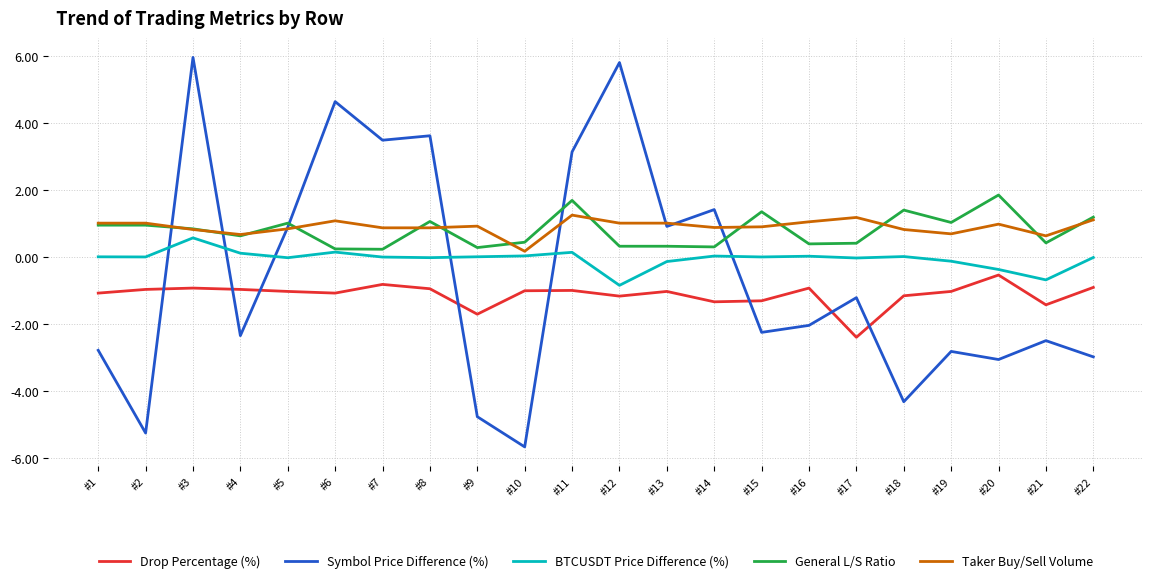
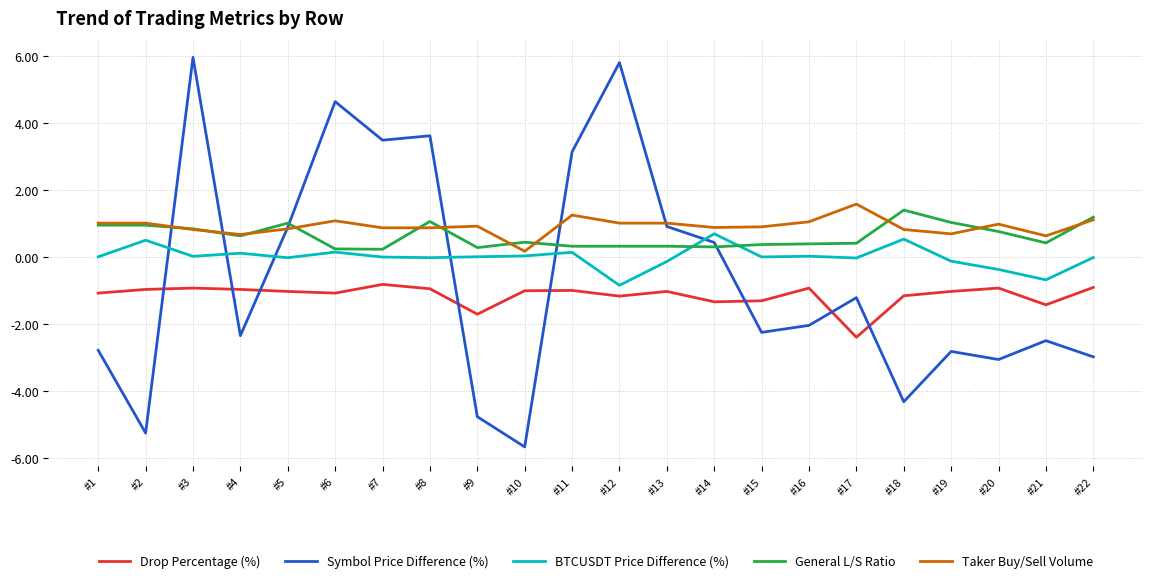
BTCUSDT Price Difference (%), #2: 0.0 -> 0.5
BTCUSDT Price Difference (%), #3: 0.6 -> 0.0
General L/S Ratio, #11: 1.7 -> 0.3
Symbol Price Difference (%), #14: 1.4 -> 0.4
BTCUSDT Price Difference (%), #14: 0.0 -> 0.7
General L/S Ratio, #15: 1.4 -> 0.4
Taker Buy/Sell Volume, #17: 1.2 -> 1.6
BTCUSDT Price Difference (%), #18: 0.0 -> 0.5
Drop Percentage (%), #20: -0.5 -> -0.9
General L/S Ratio, #20: 1.9 -> 0.8
